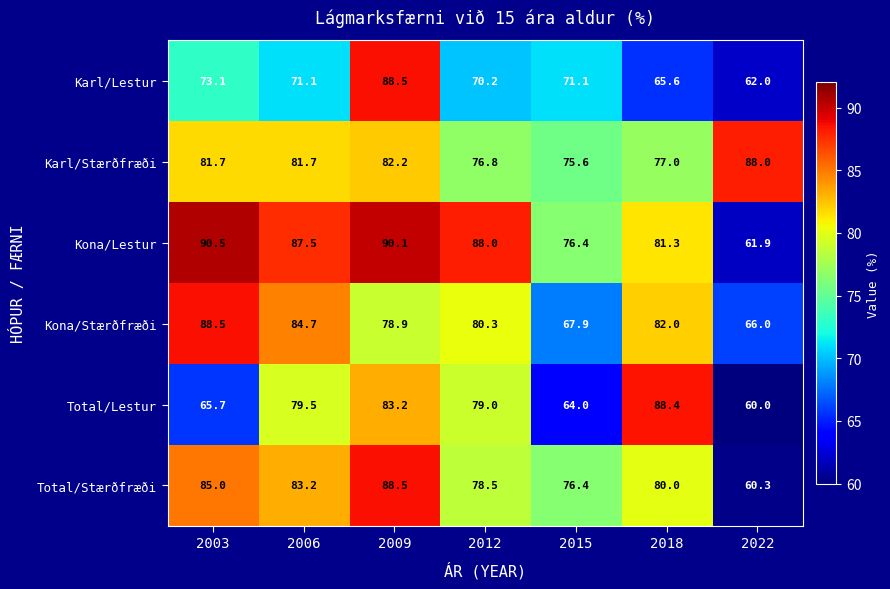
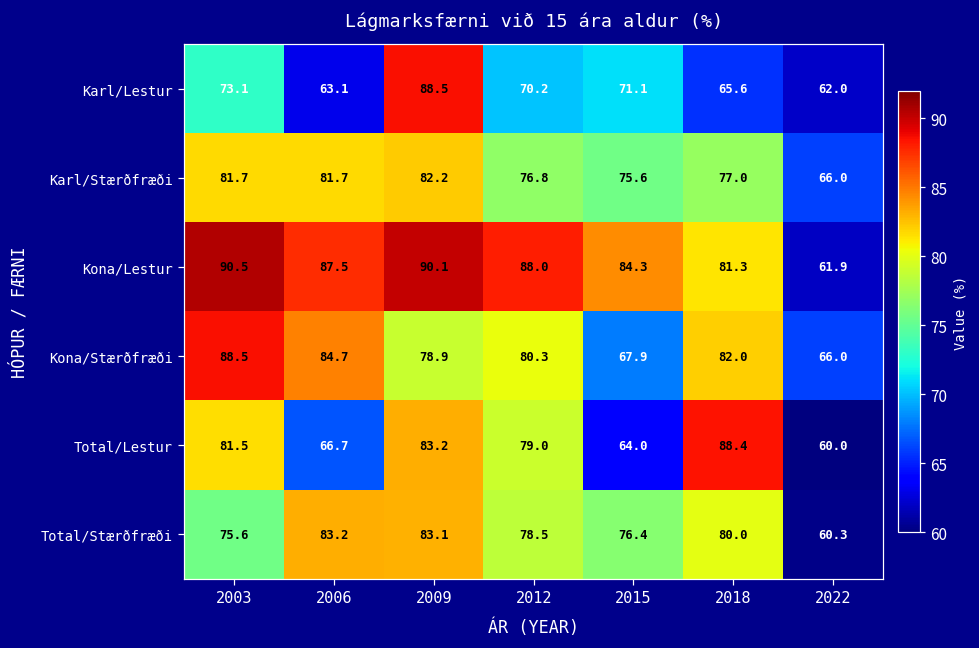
Karl/Lestur, 2006: 71.1 -> 63.1
Karl/Stærðfræði, 2022: 88.0 -> 66.0
Kona/Lestur, 2015: 76.4 -> 84.3
Total/Lestur, 2003: 65.7 -> 81.5
Total/Lestur, 2006: 79.5 -> 66.7
Total/Stærðfræði, 2003: 85.0 -> 75.6
Total/Stærðfræði, 2009: 88.5 -> 83.1
